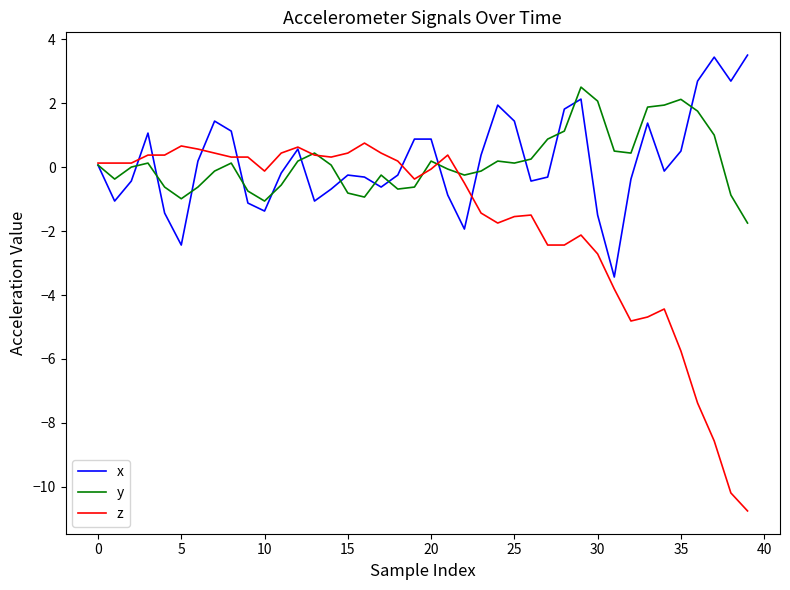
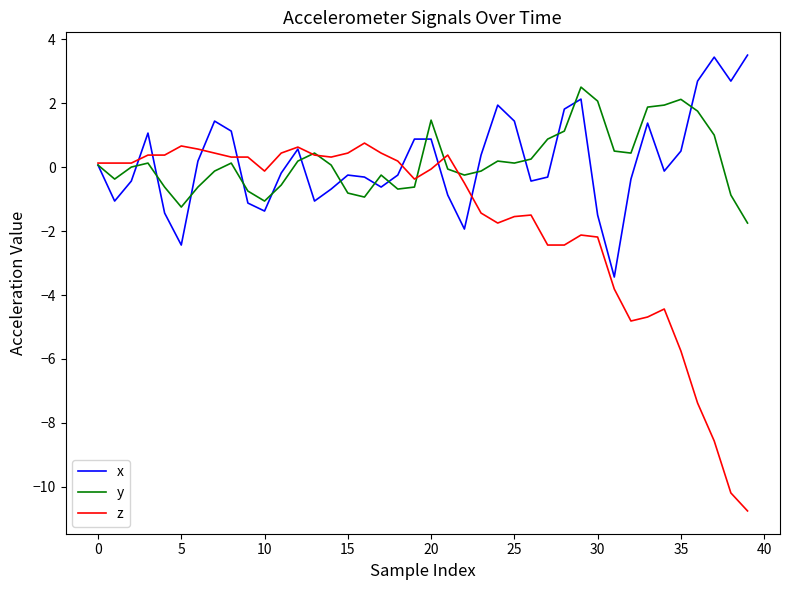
y, 5: -1.0 -> -1.3
y, 20: 0.2 -> 1.5
z, 30: -2.7 -> -2.2
